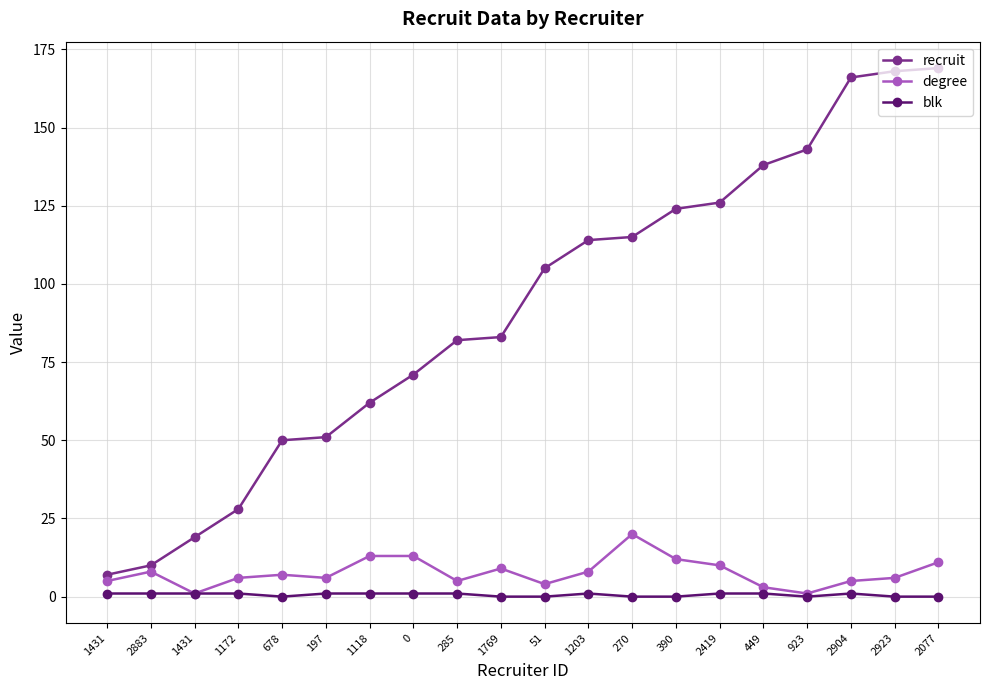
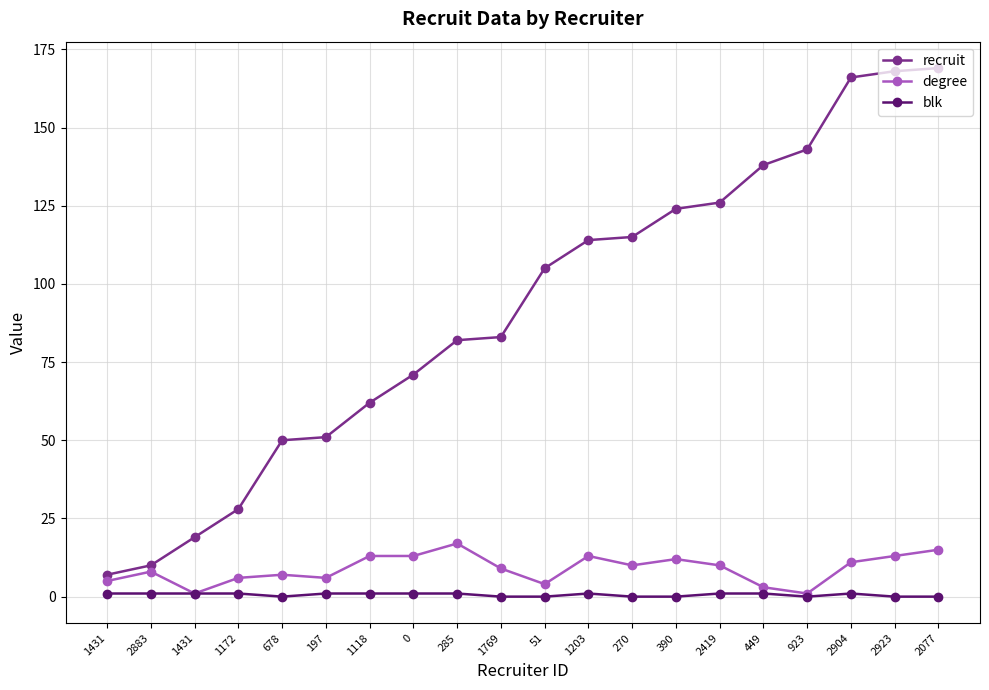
degree, 285: 5 -> 17
degree, 1203: 8 -> 13
degree, 270: 20 -> 10
degree, 2904: 5 -> 11
degree, 2923: 6 -> 13
degree, 2077: 11 -> 15
